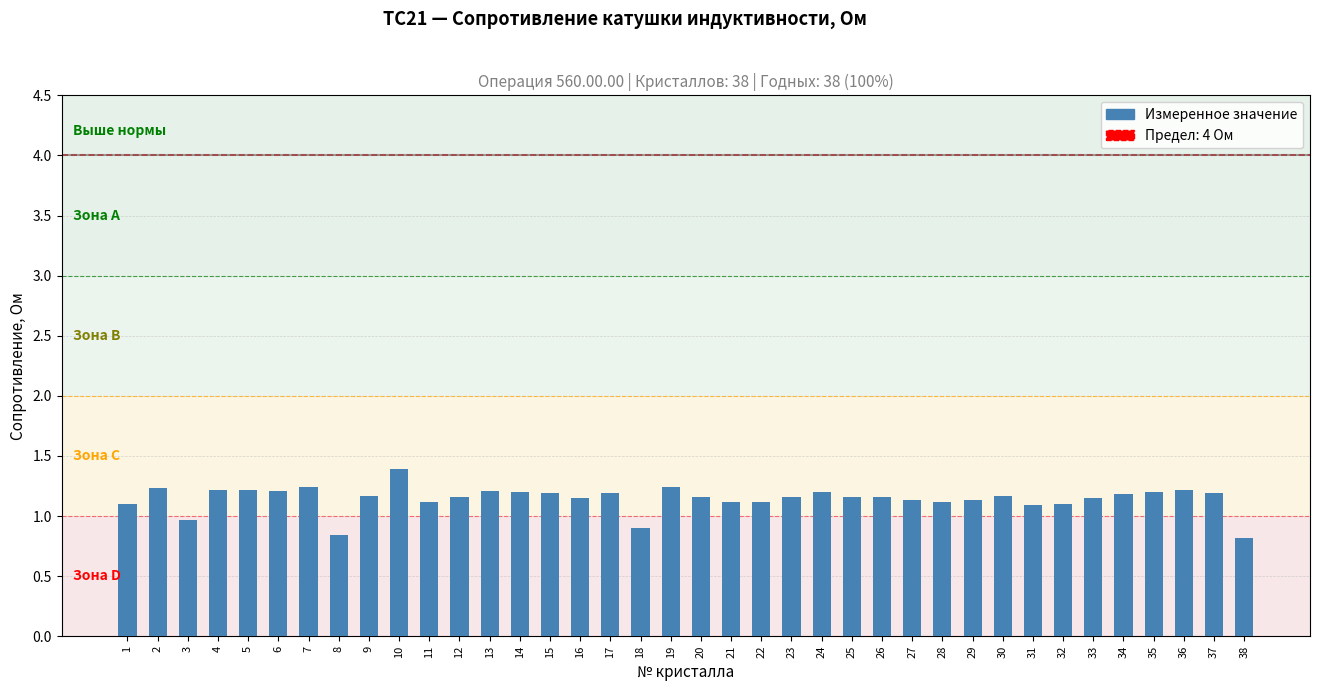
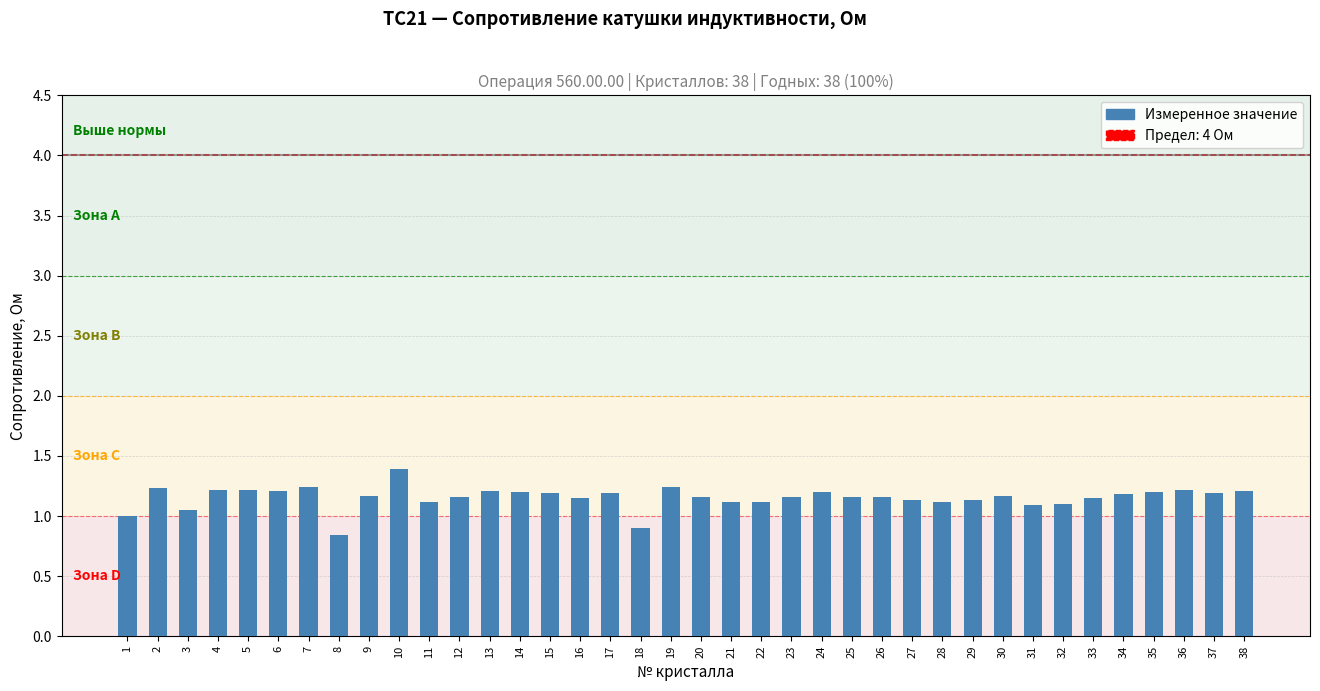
1: 1.1 -> 1.0
3: 0.97 -> 1.05
38: 0.82 -> 1.21
